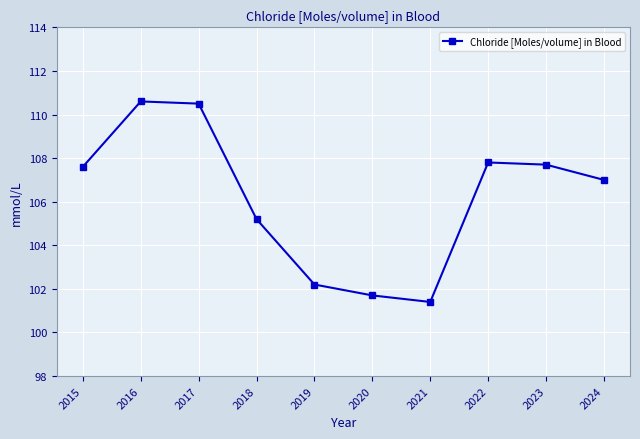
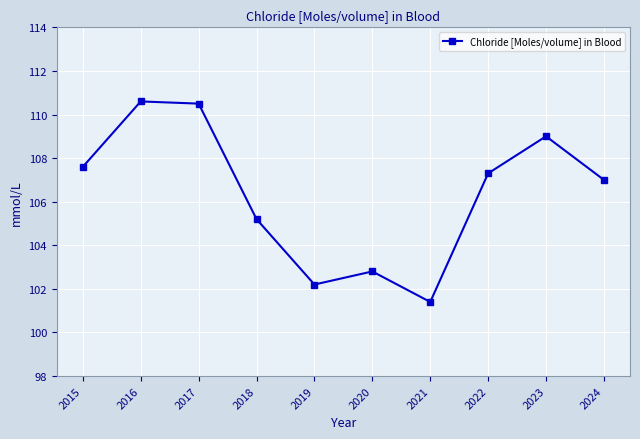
2020: 101.7 -> 102.8
2022: 107.8 -> 107.3
2023: 107.7 -> 109.0
